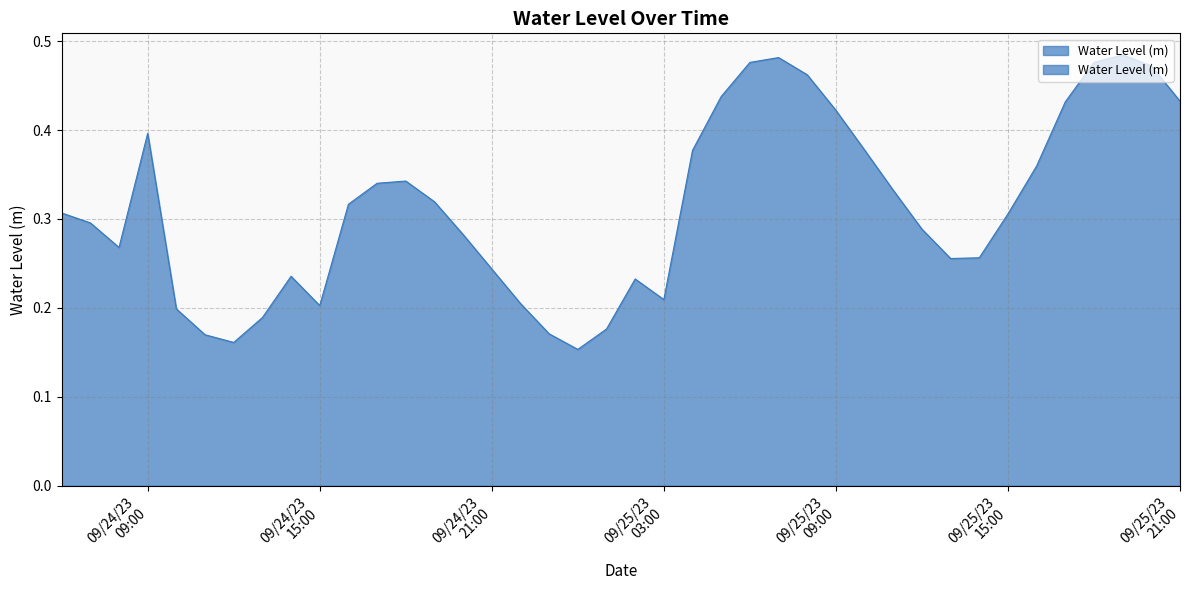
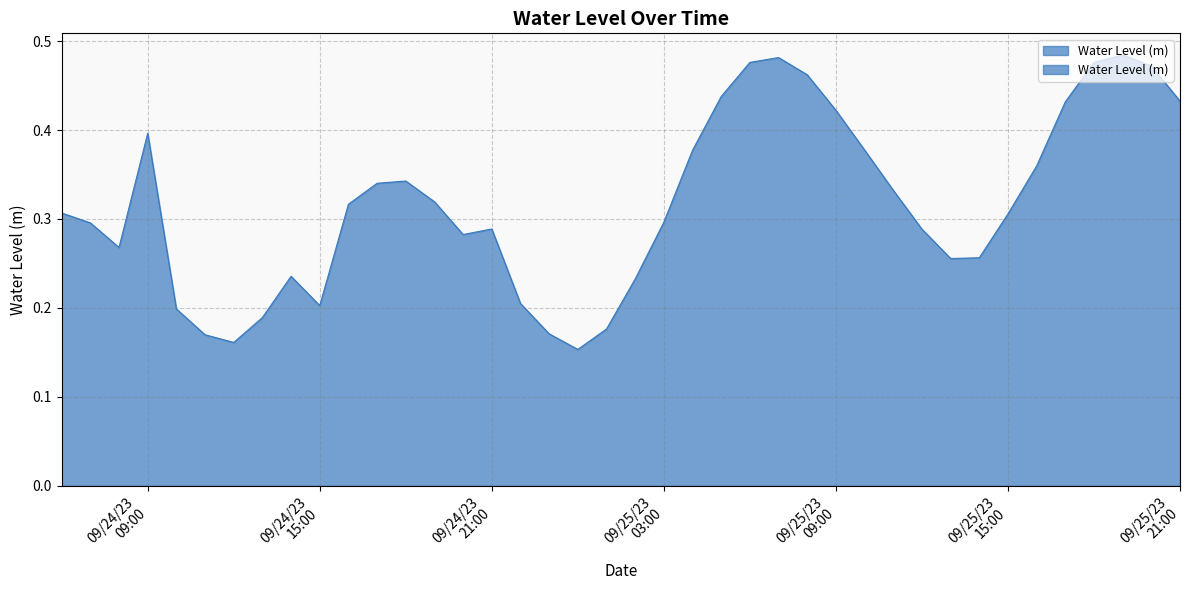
09/24/23 21:00: 0.24 -> 0.29
09/25/23 03:00: 0.21 -> 0.30
